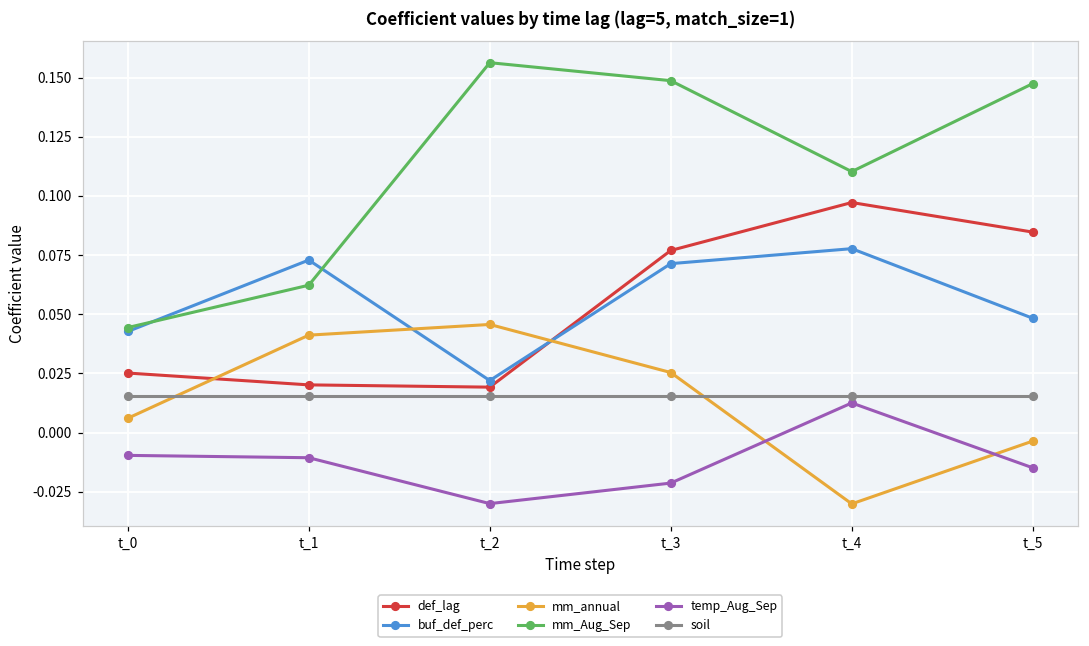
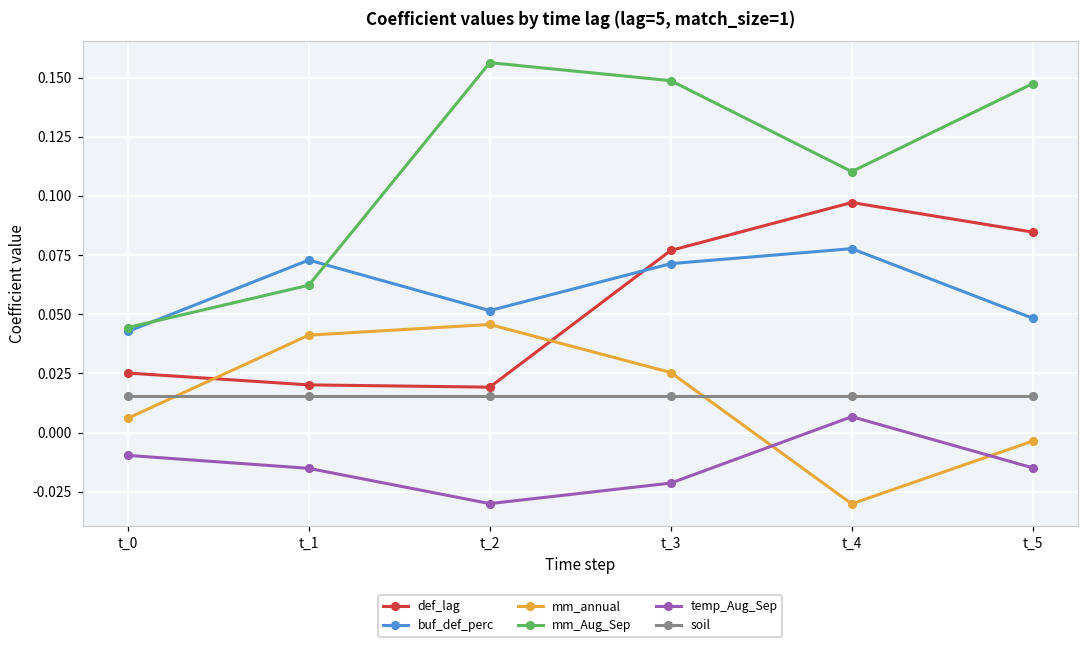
temp_Aug_Sep, t_1: -0.011 -> -0.015
buf_def_perc, t_2: 0.022 -> 0.052
temp_Aug_Sep, t_4: 0.013 -> 0.007
